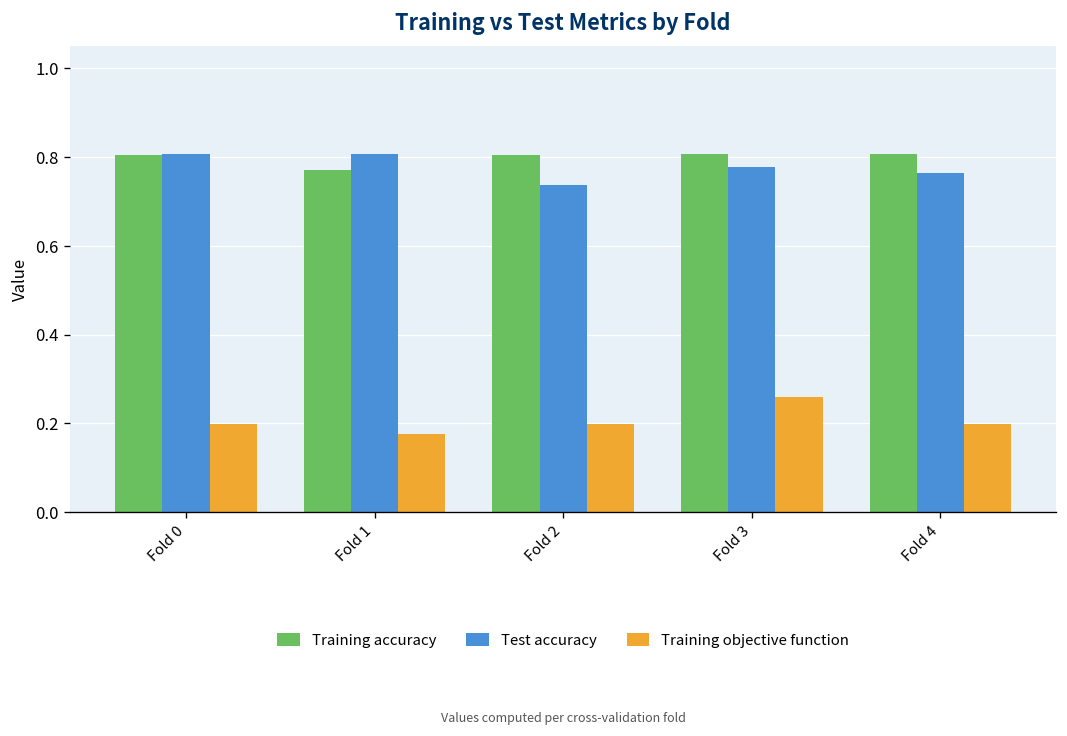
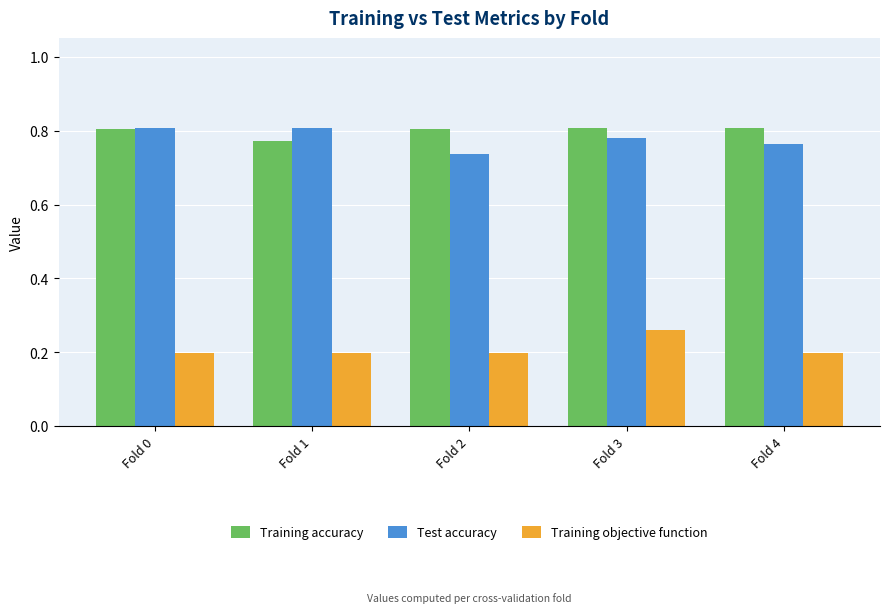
Training objective function, Fold 1: 0.18 -> 0.20
